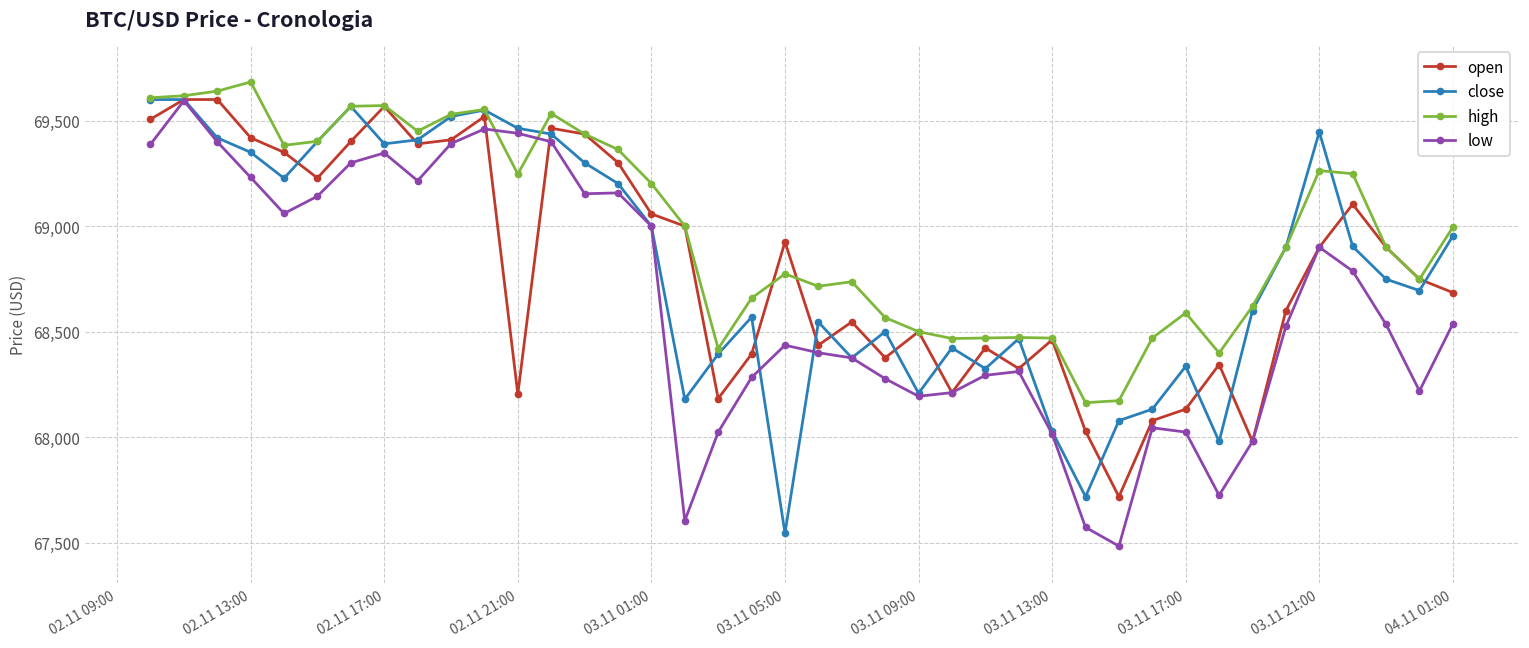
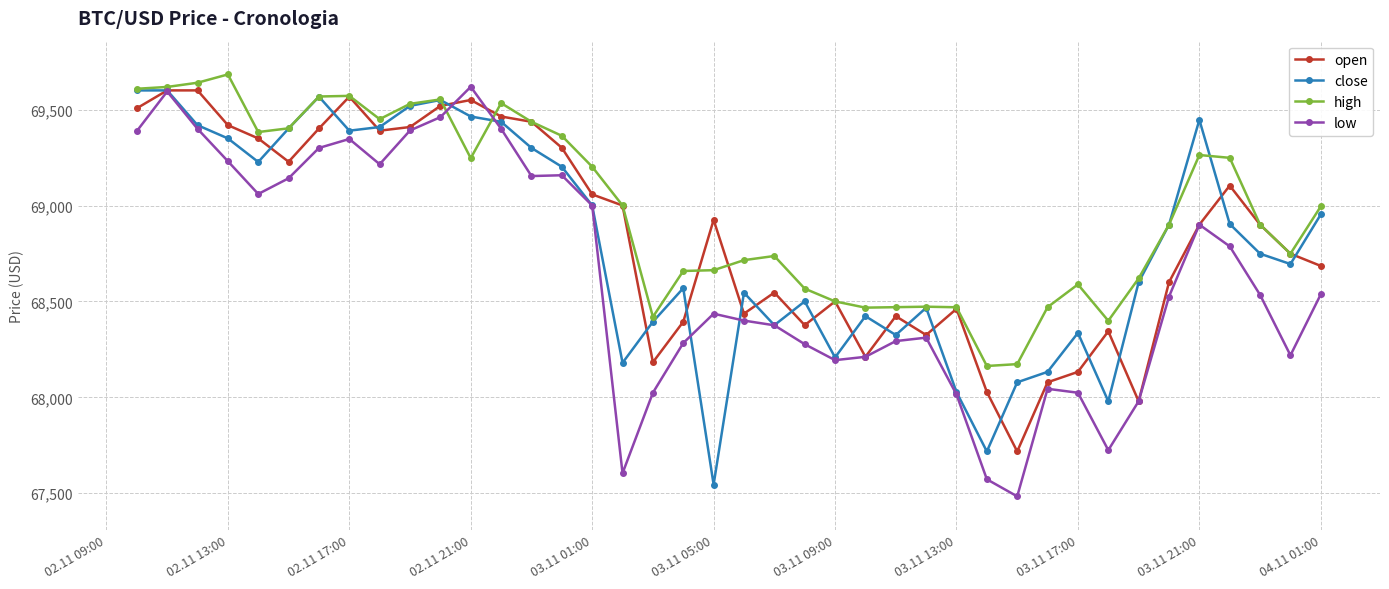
open, 02.11 21:00: 68,200 -> 69,550
low, 02.11 21:00: 69,440 -> 69,620
high, 03.11 05:00: 68,770 -> 68,660
